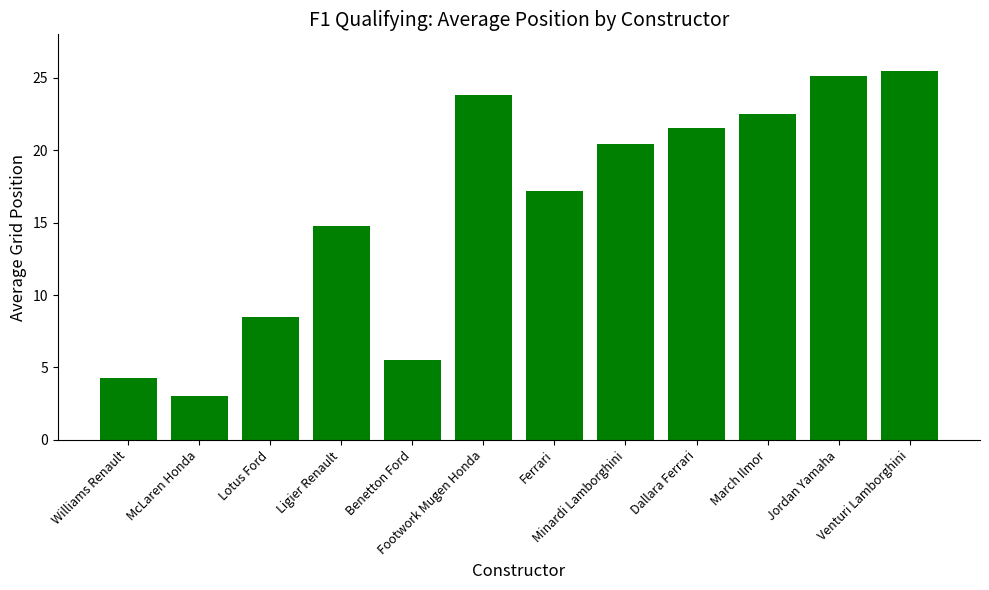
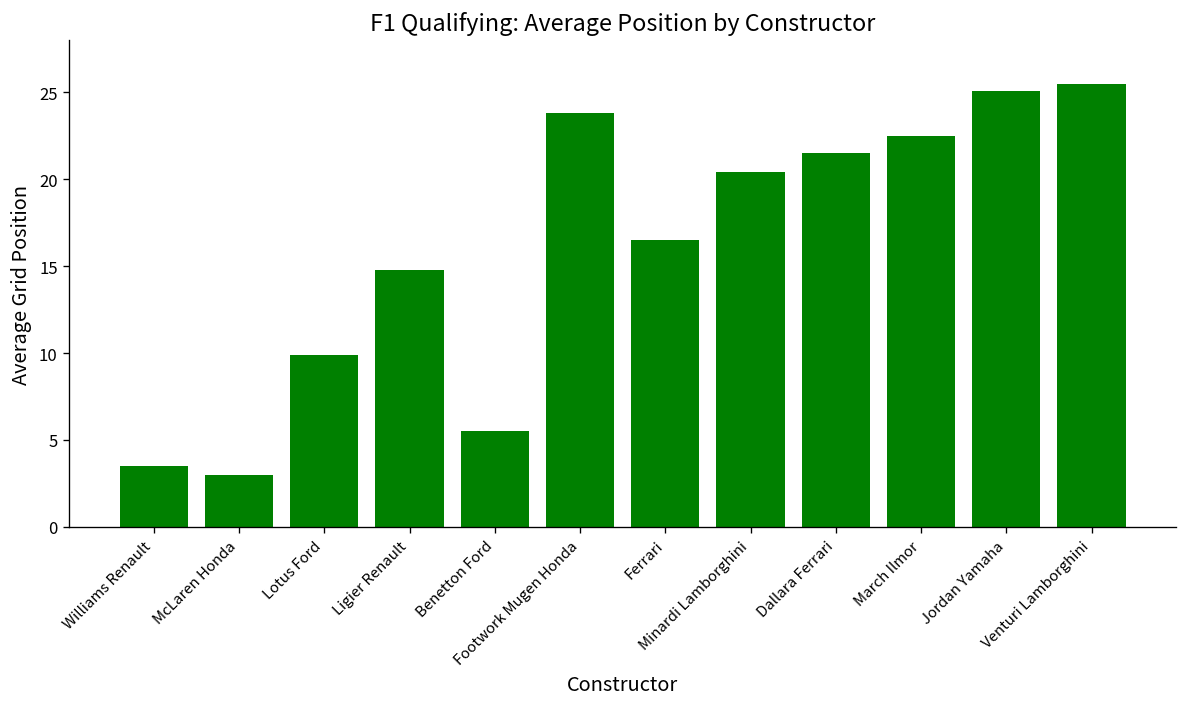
Williams Renault: 4.3 -> 3.5
Lotus Ford: 8.5 -> 9.9
Ferrari: 17.2 -> 16.5
